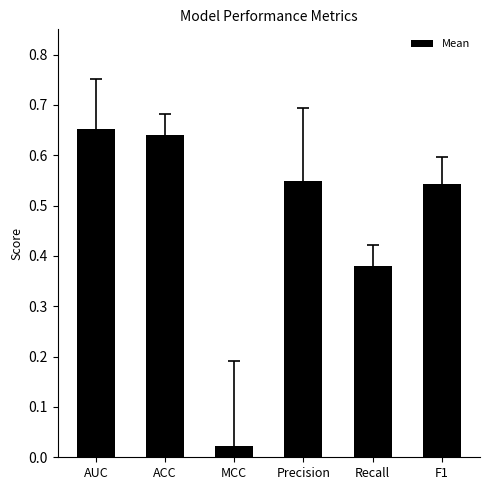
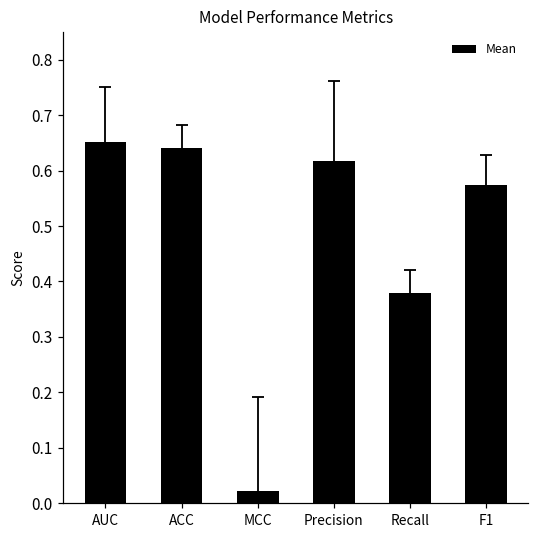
Mean, Precision: 0.55 -> 0.62
Mean, F1: 0.54 -> 0.57
